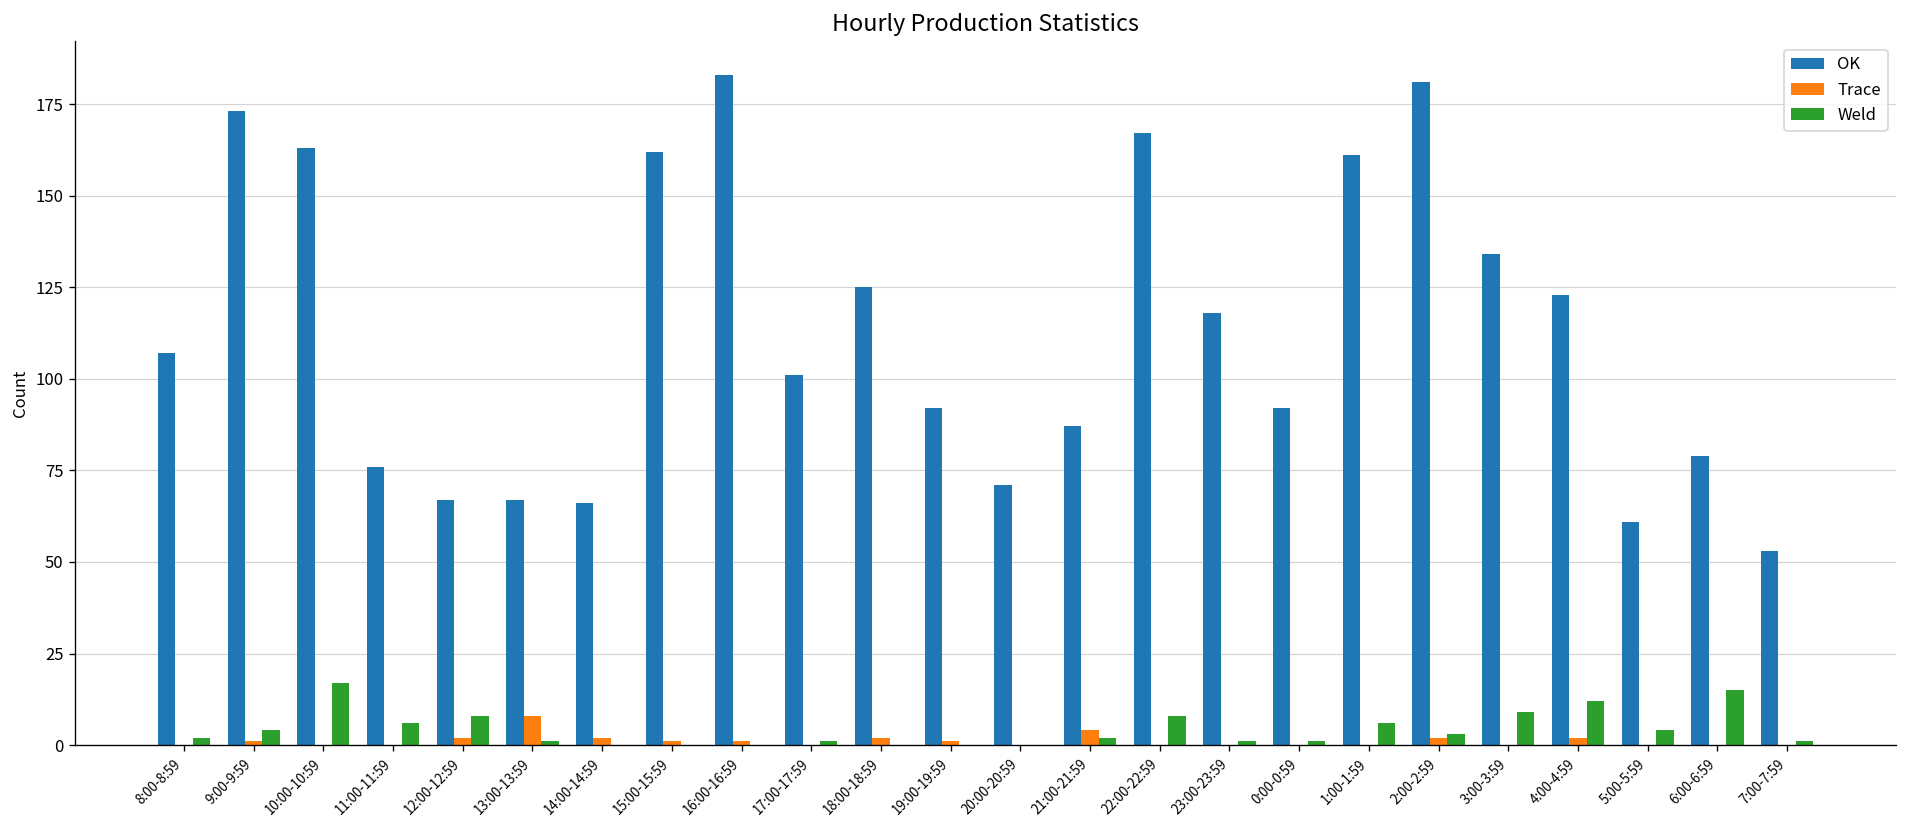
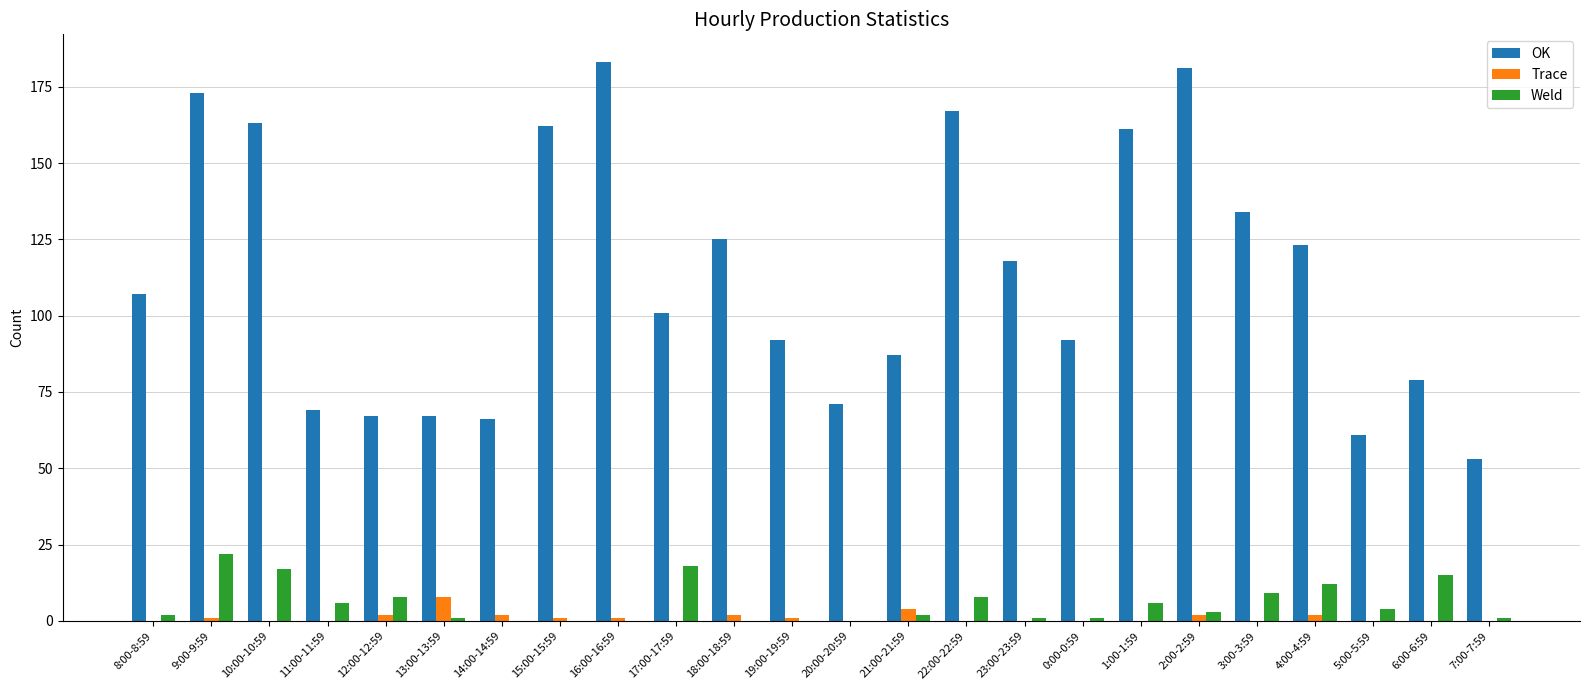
Weld, 9:00-9:59: 4 -> 22
OK, 11:00-11:59: 76 -> 69
Weld, 17:00-17:59: 1 -> 18
